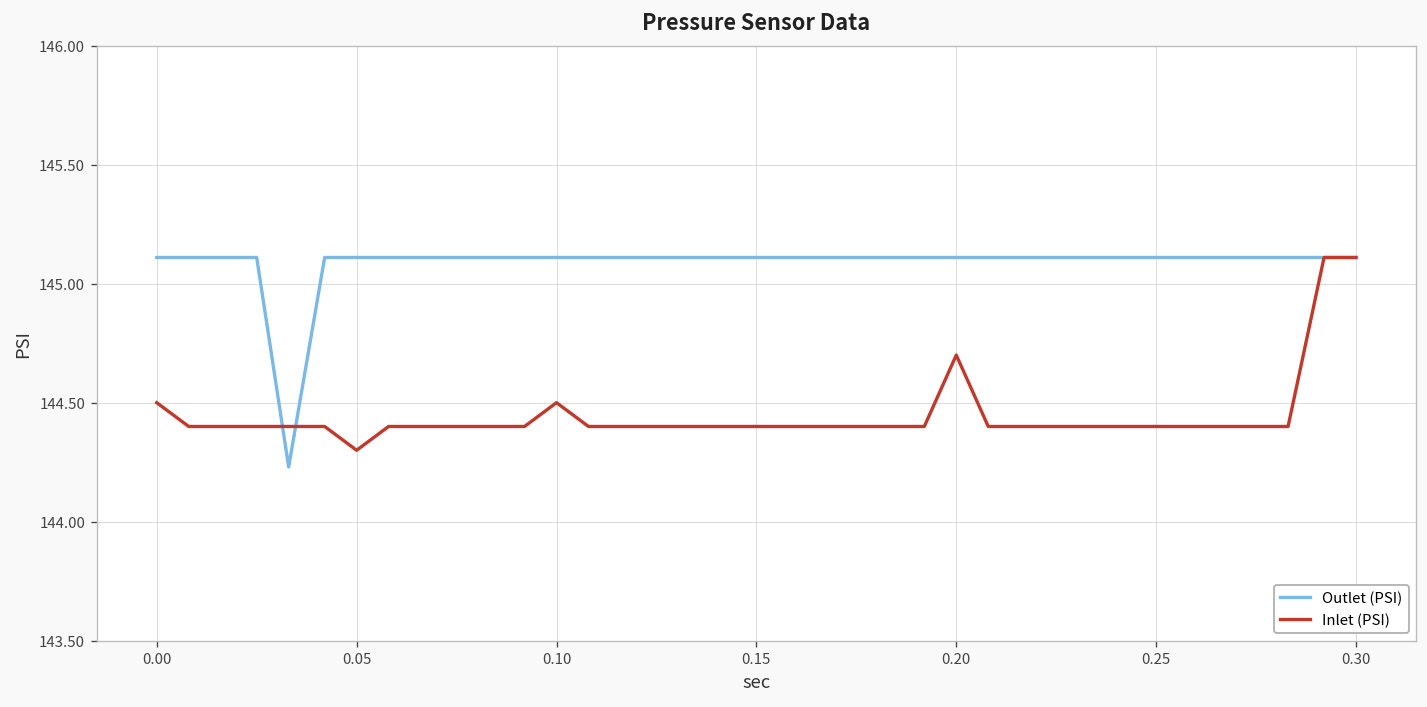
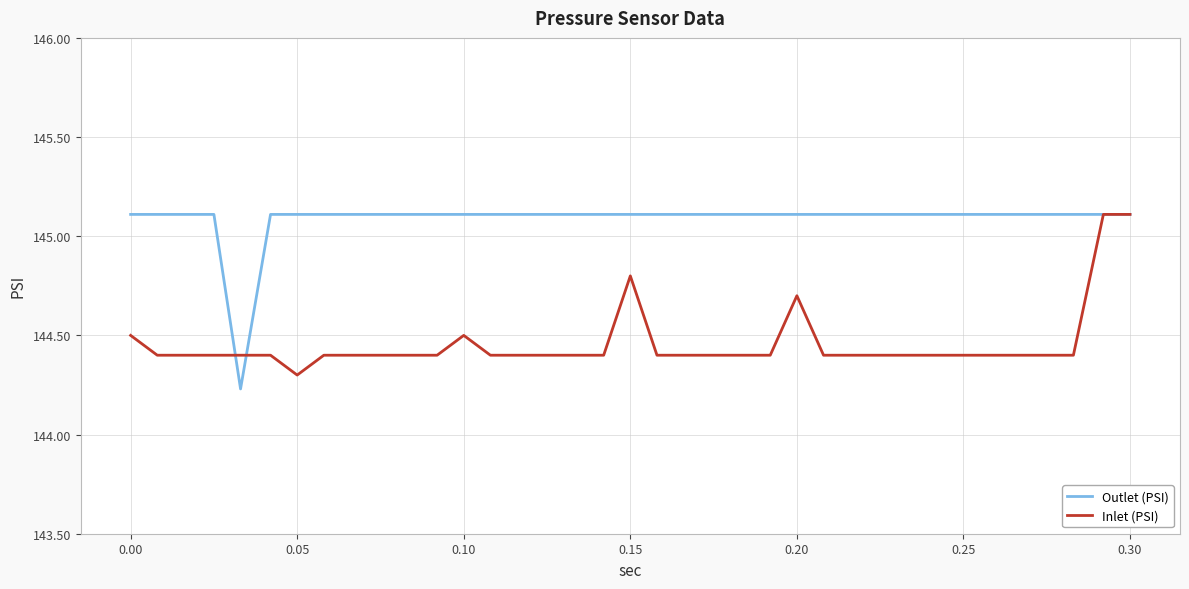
Inlet (PSI), 0.15: 144.4 -> 144.8
